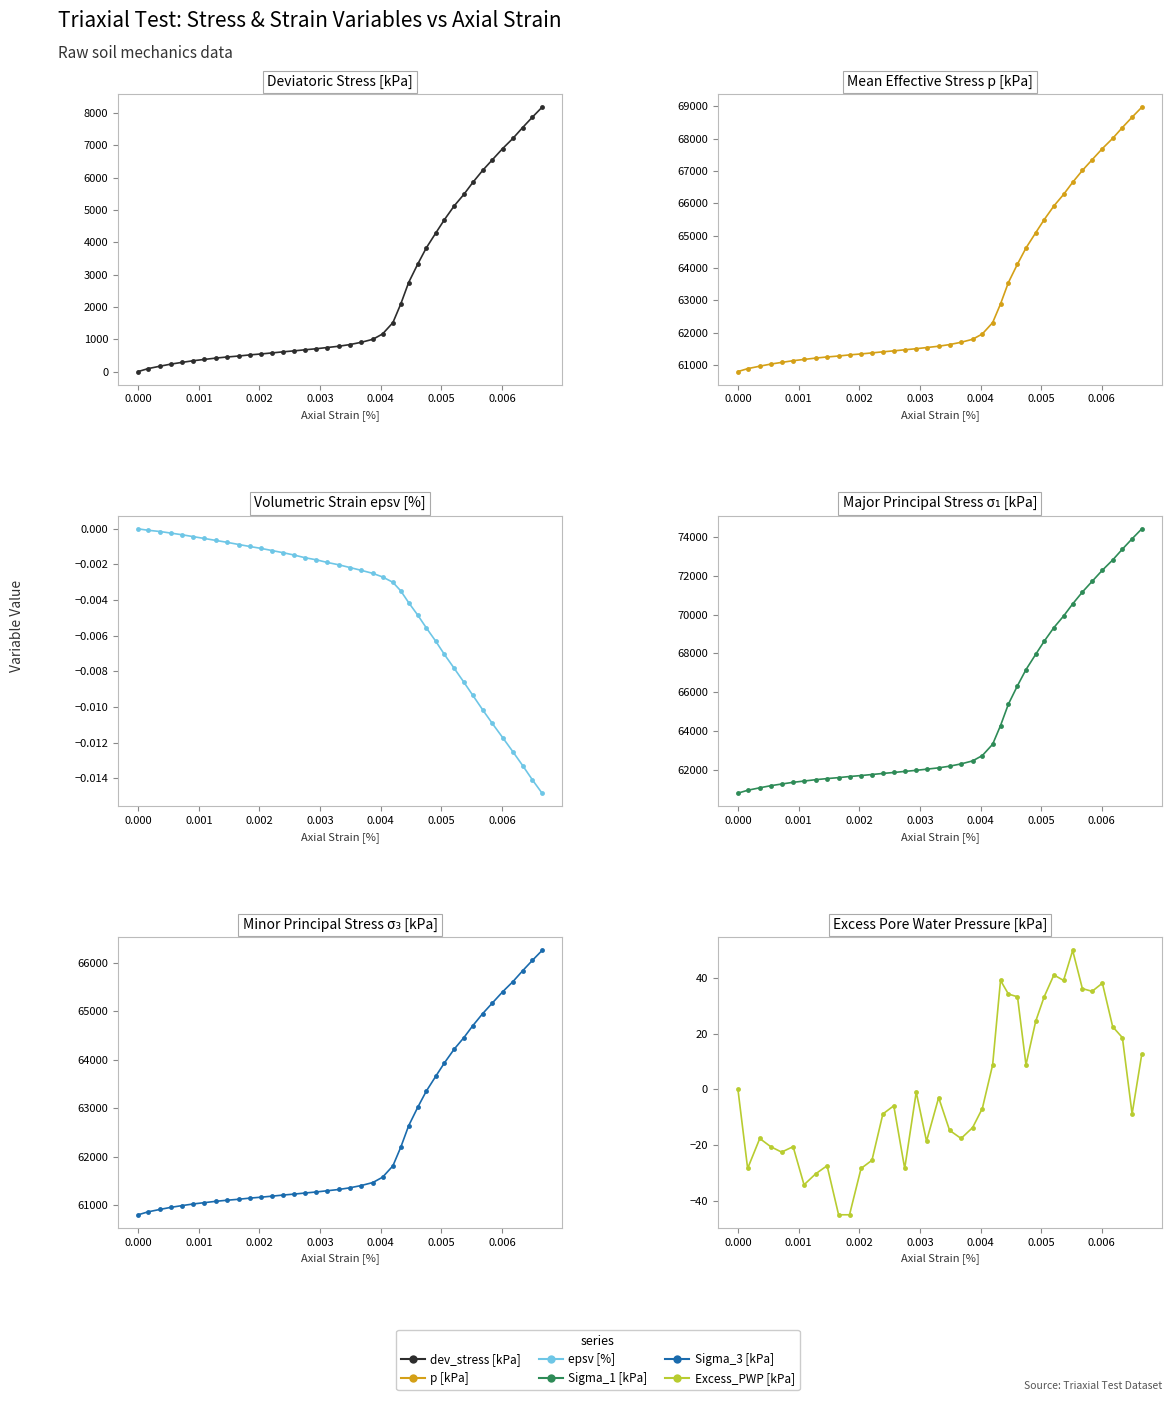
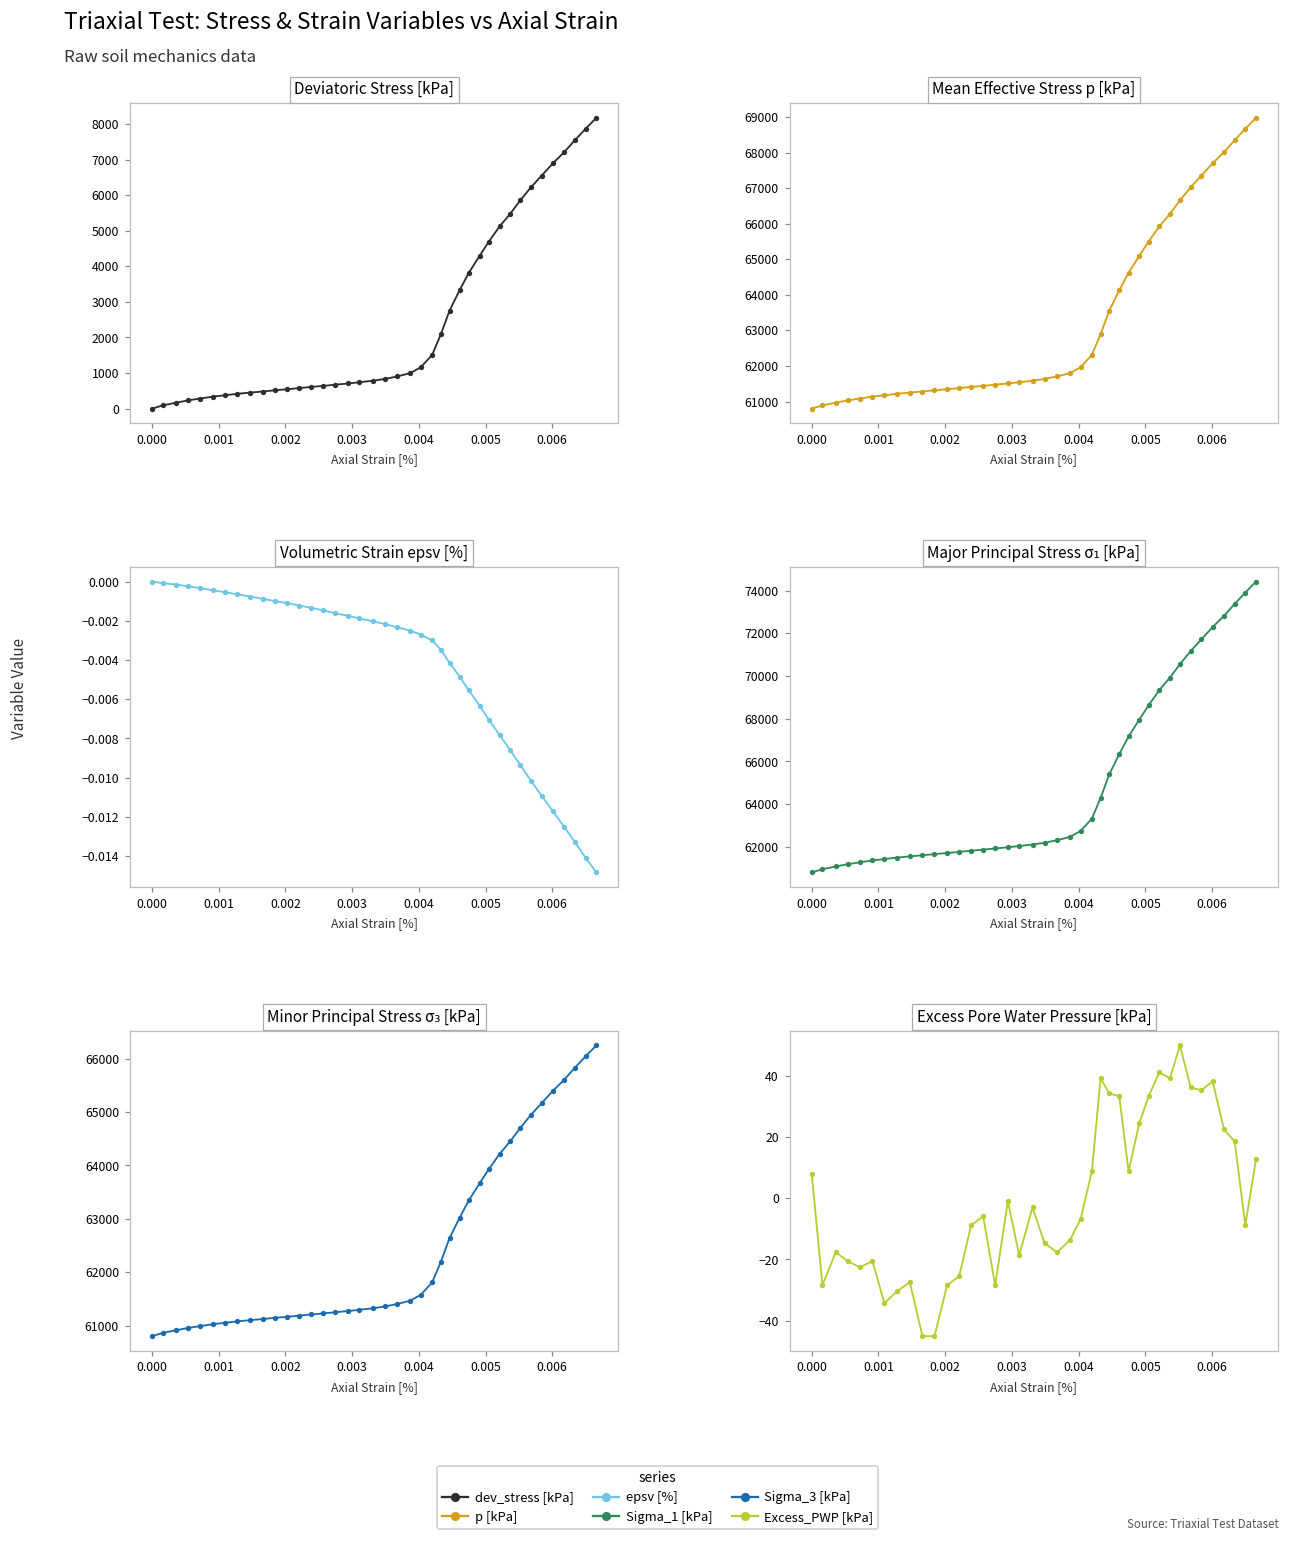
Excess Pore Water Pressure [kPa], 0.000: 0 -> 8
